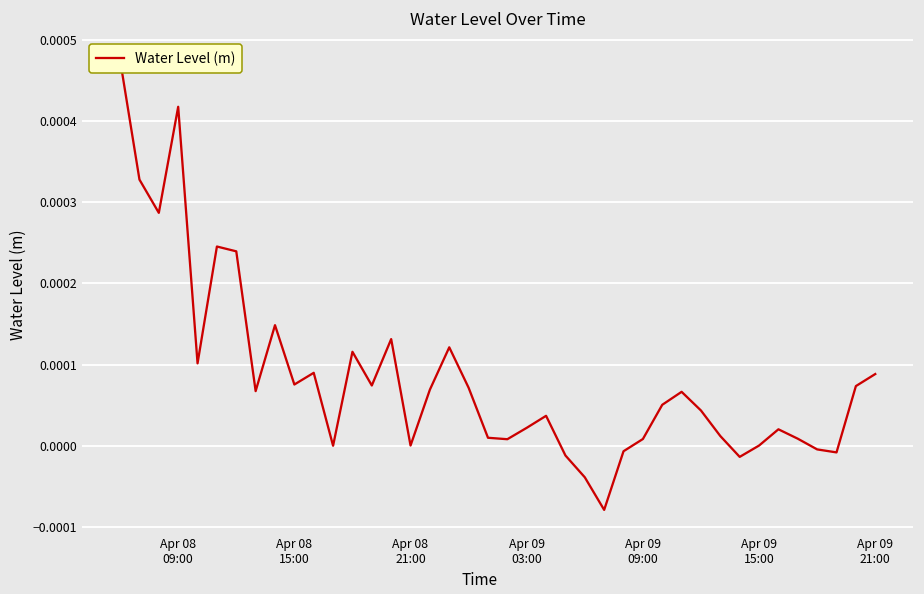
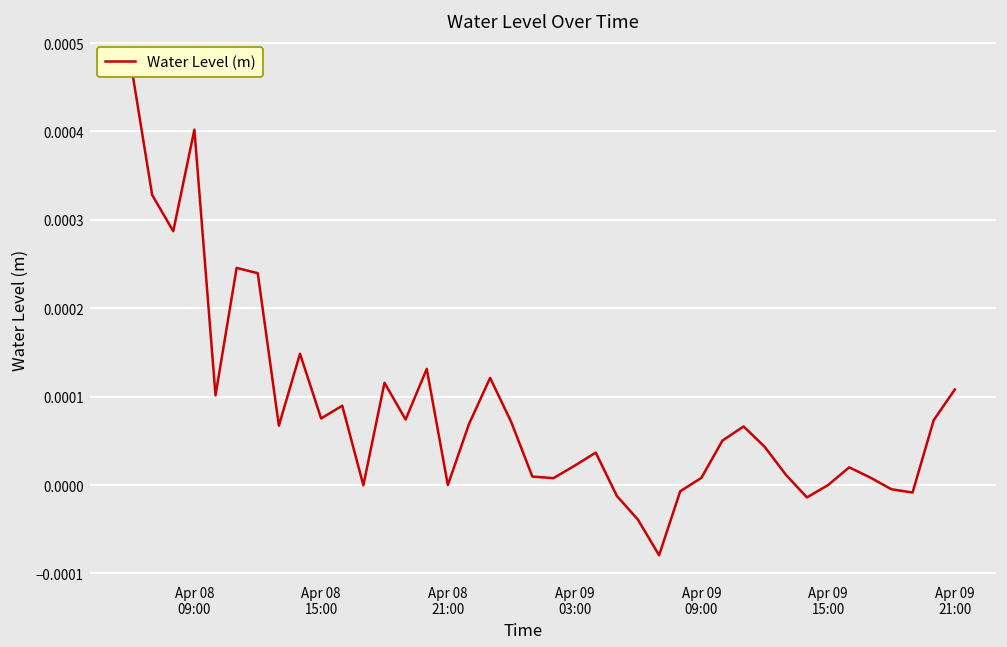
Apr 08 09:00: 0.00042 -> 0.00040
Apr 09 21:00: 0.00009 -> 0.00011
